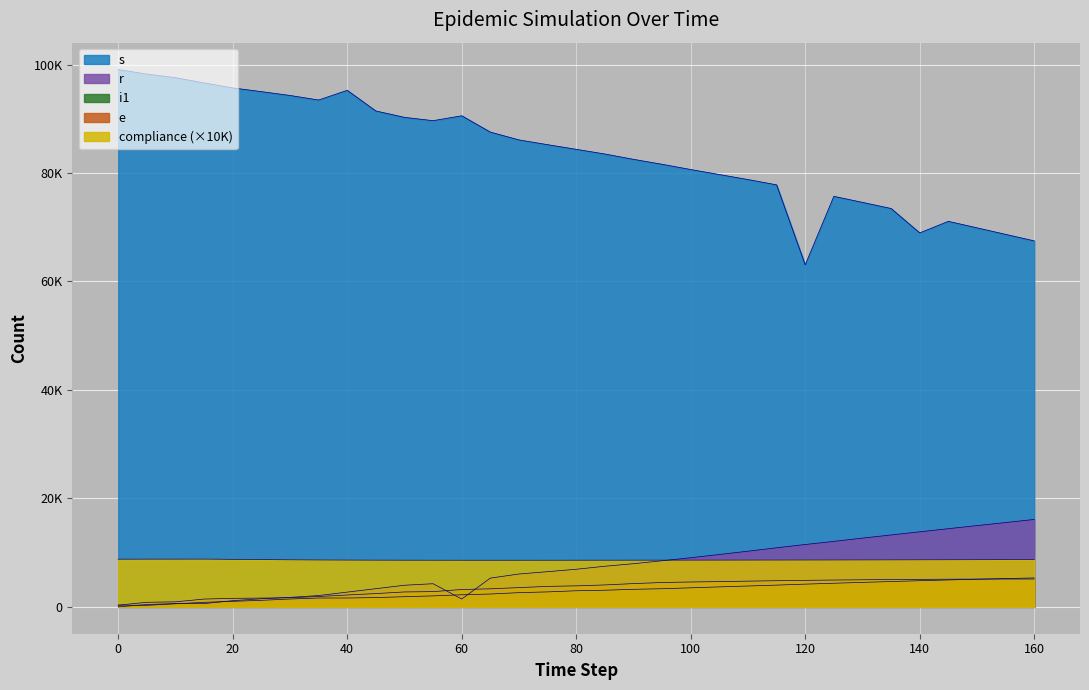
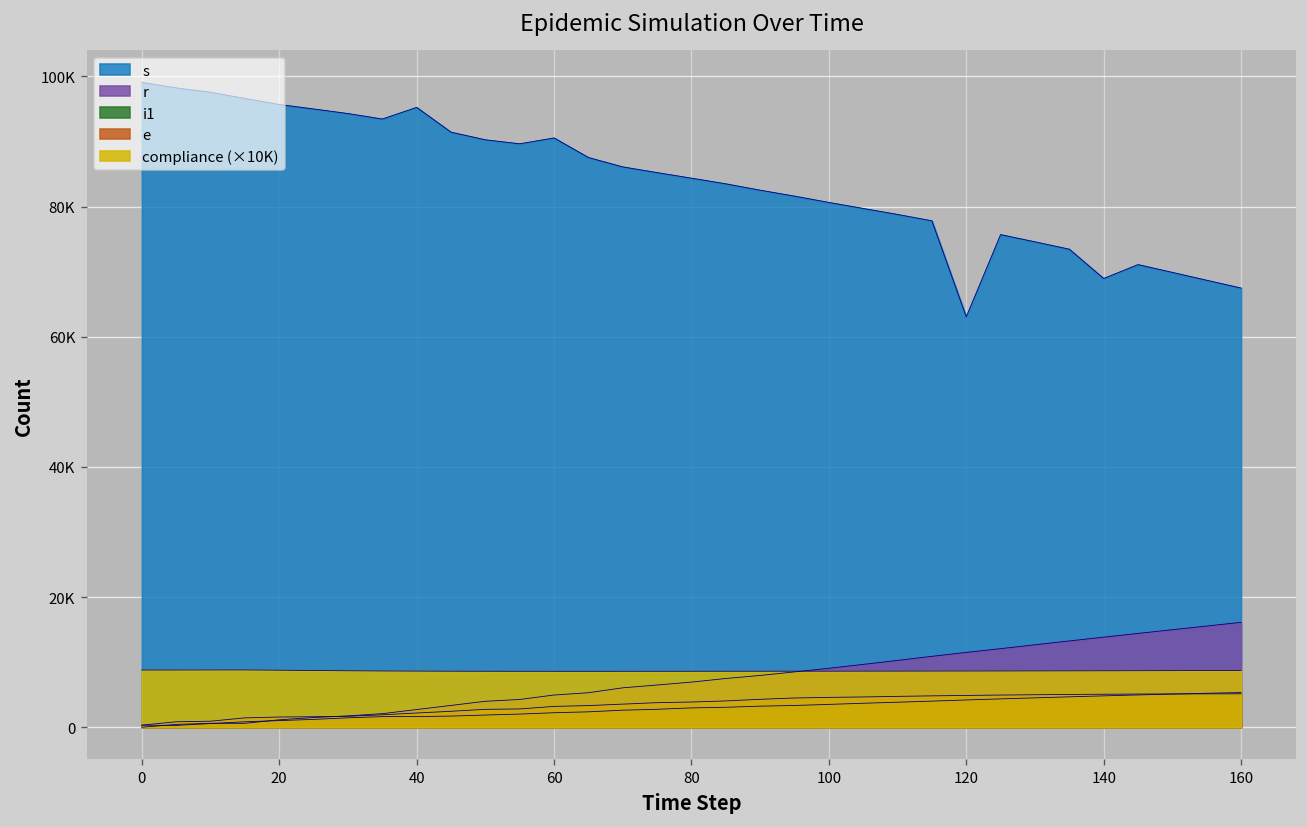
r, 60: 1000 -> 5000
